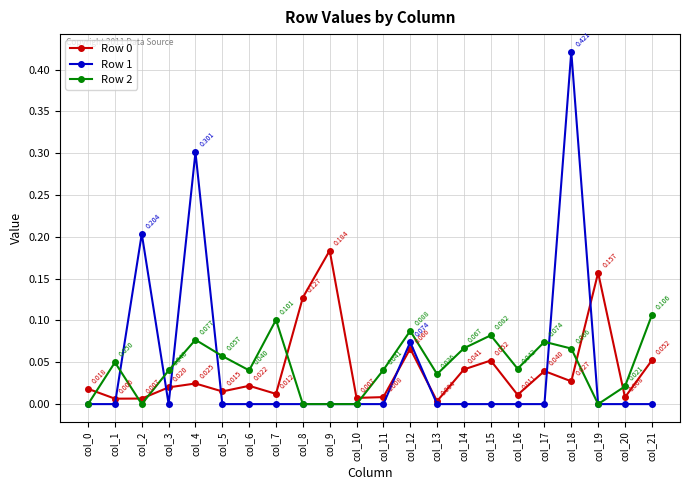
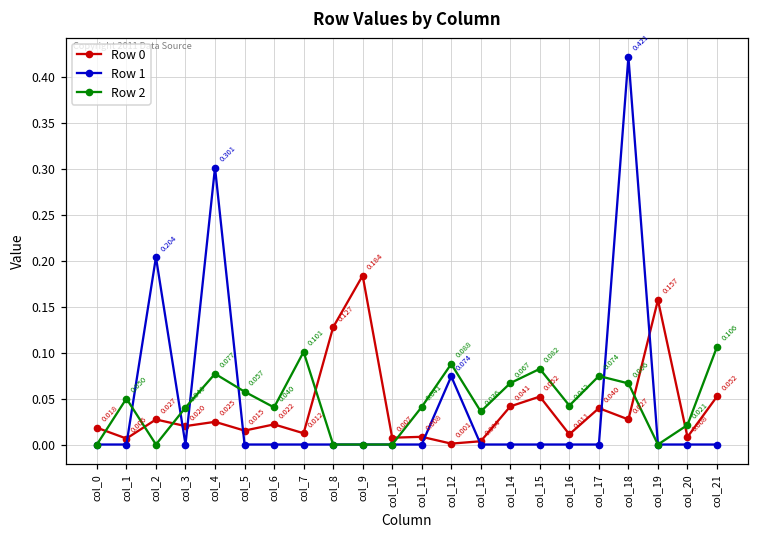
Row 0, col_2: 0.007 -> 0.027
Row 0, col_12: 0.066 -> 0.001
